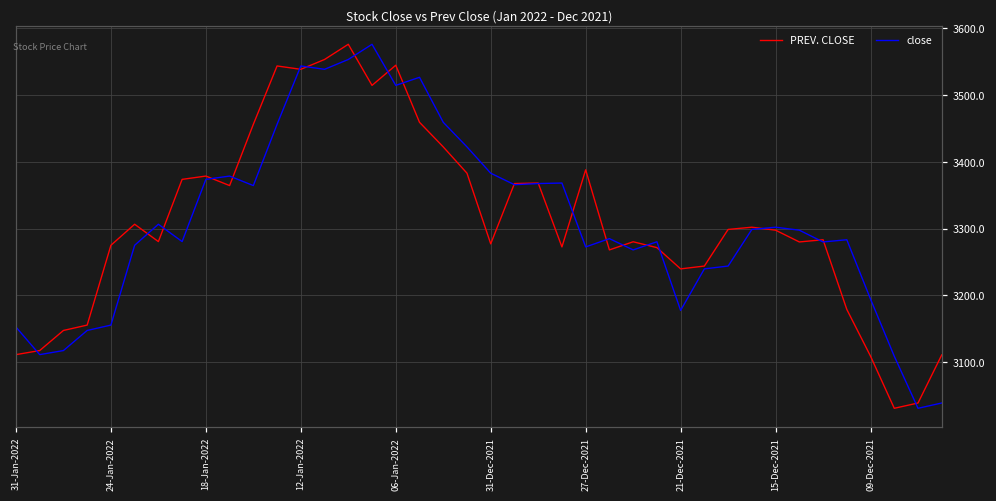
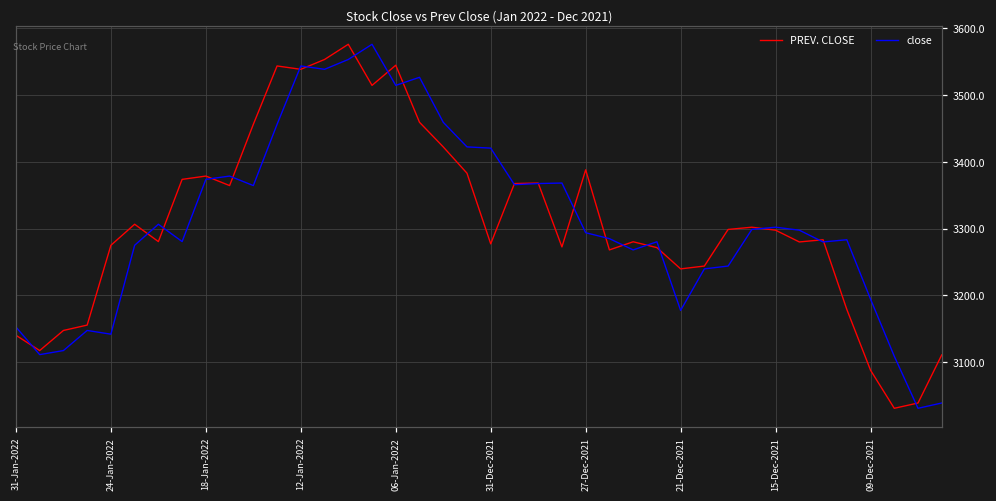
PREV. CLOSE, 31-Jan-2022: 3110 -> 3140
close, 24-Jan-2022: 3160 -> 3140
close, 31-Dec-2021: 3380 -> 3420
close, 27-Dec-2021: 3270 -> 3290
PREV. CLOSE, 09-Dec-2021: 3110 -> 3090
